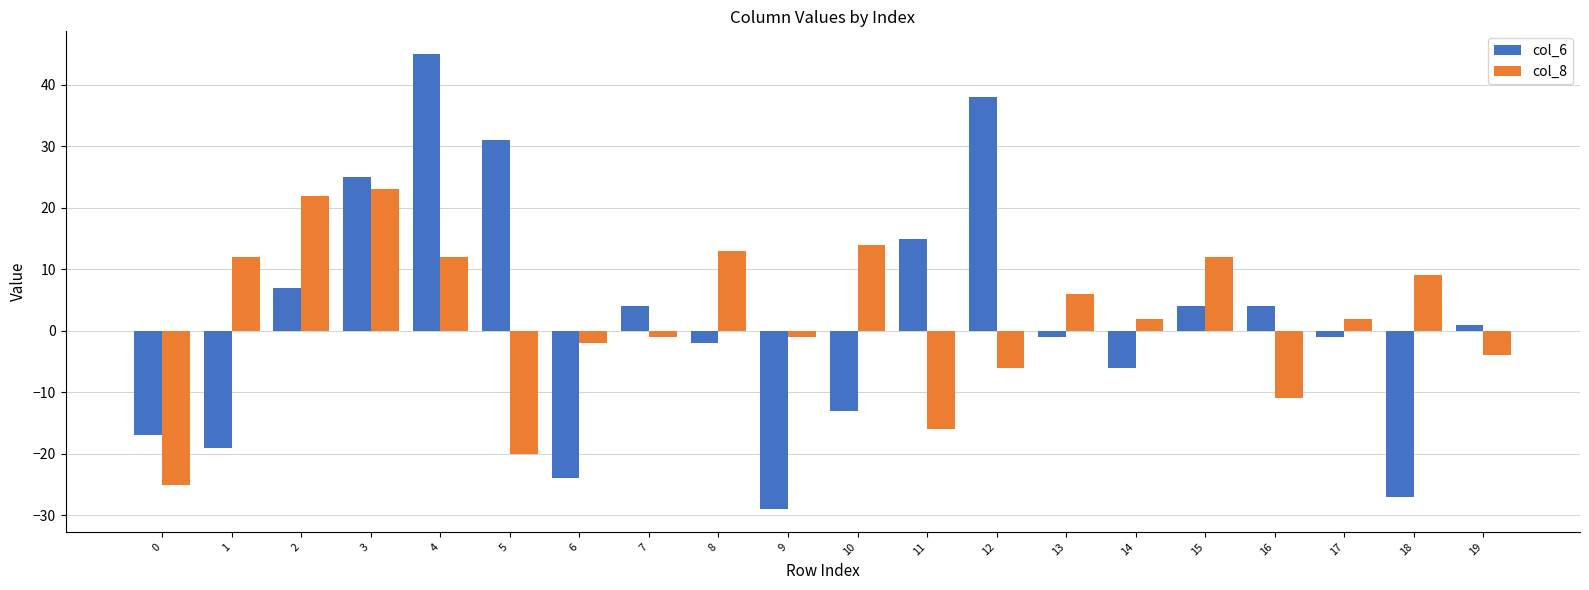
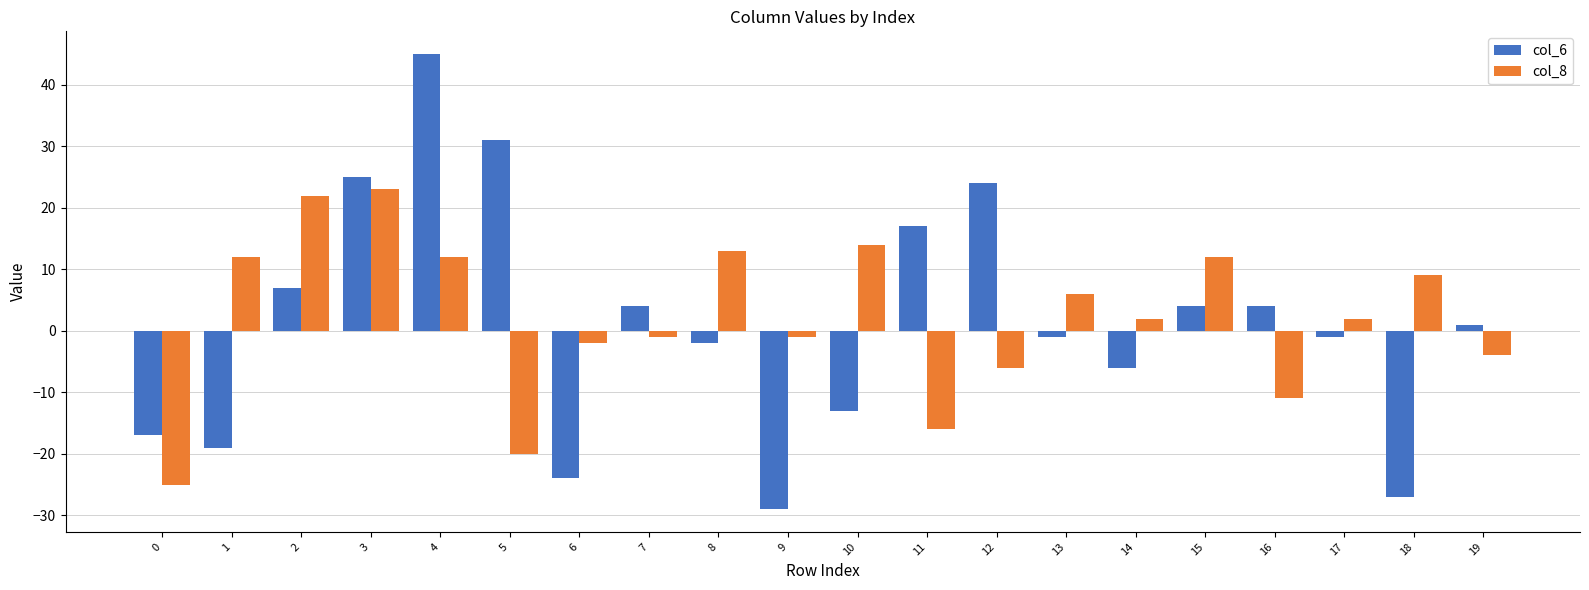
col_6, 11: 15 -> 17
col_6, 12: 38 -> 24
